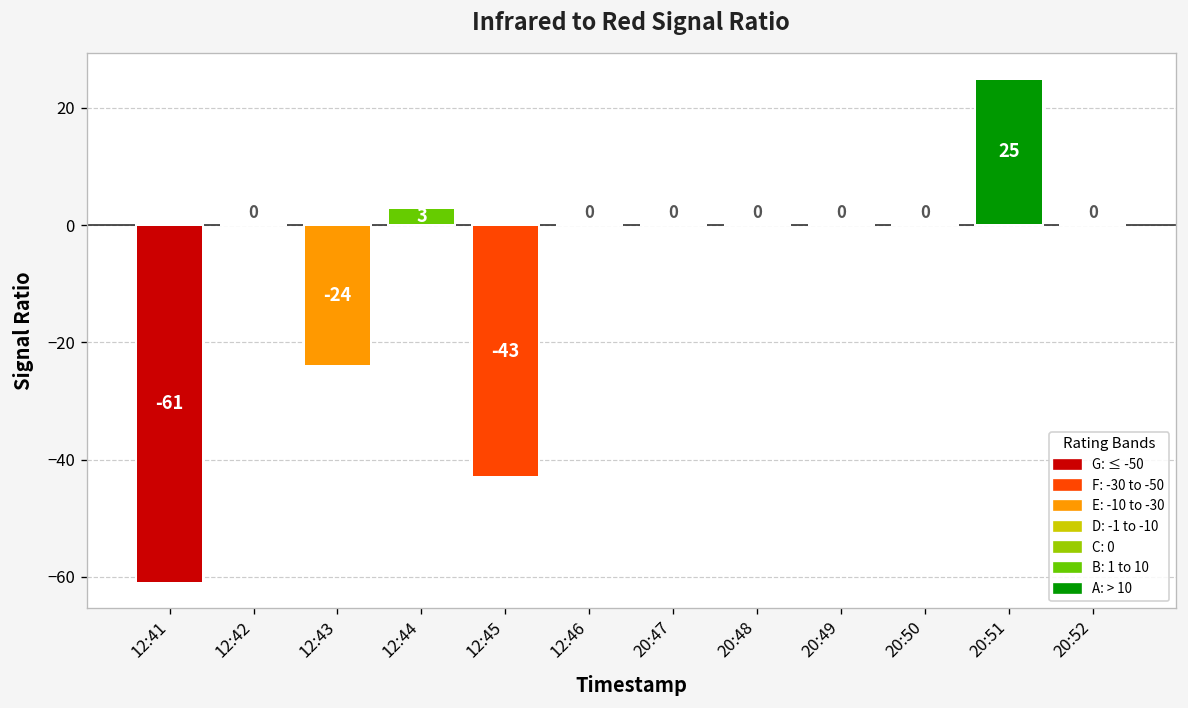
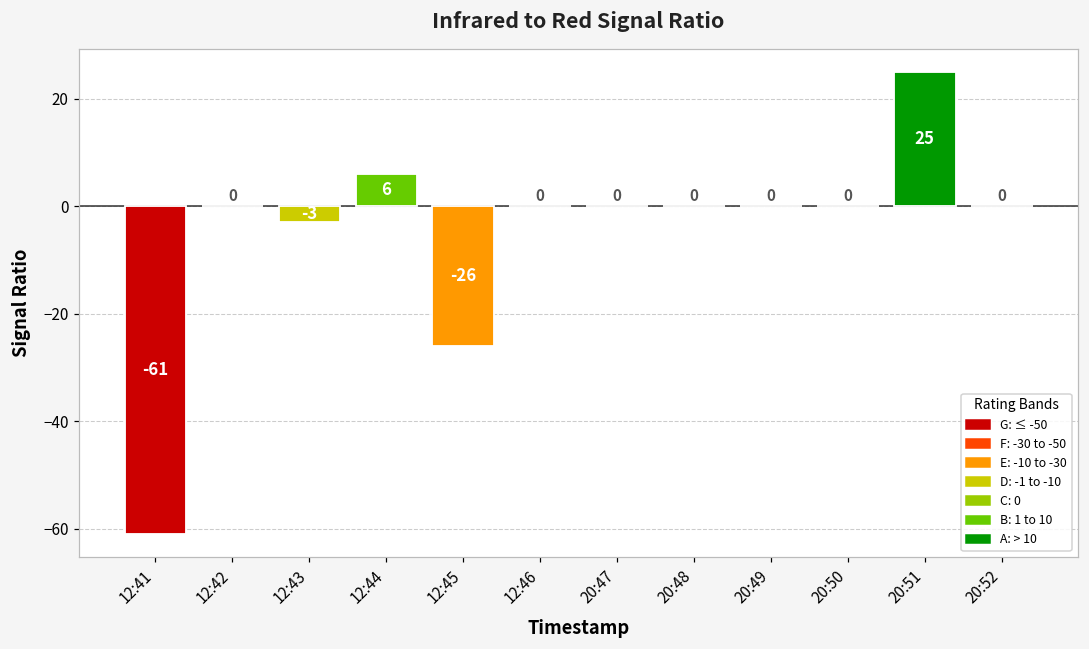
12:43: -24 -> -3
12:44: 3 -> 6
12:45: -43 -> -26
